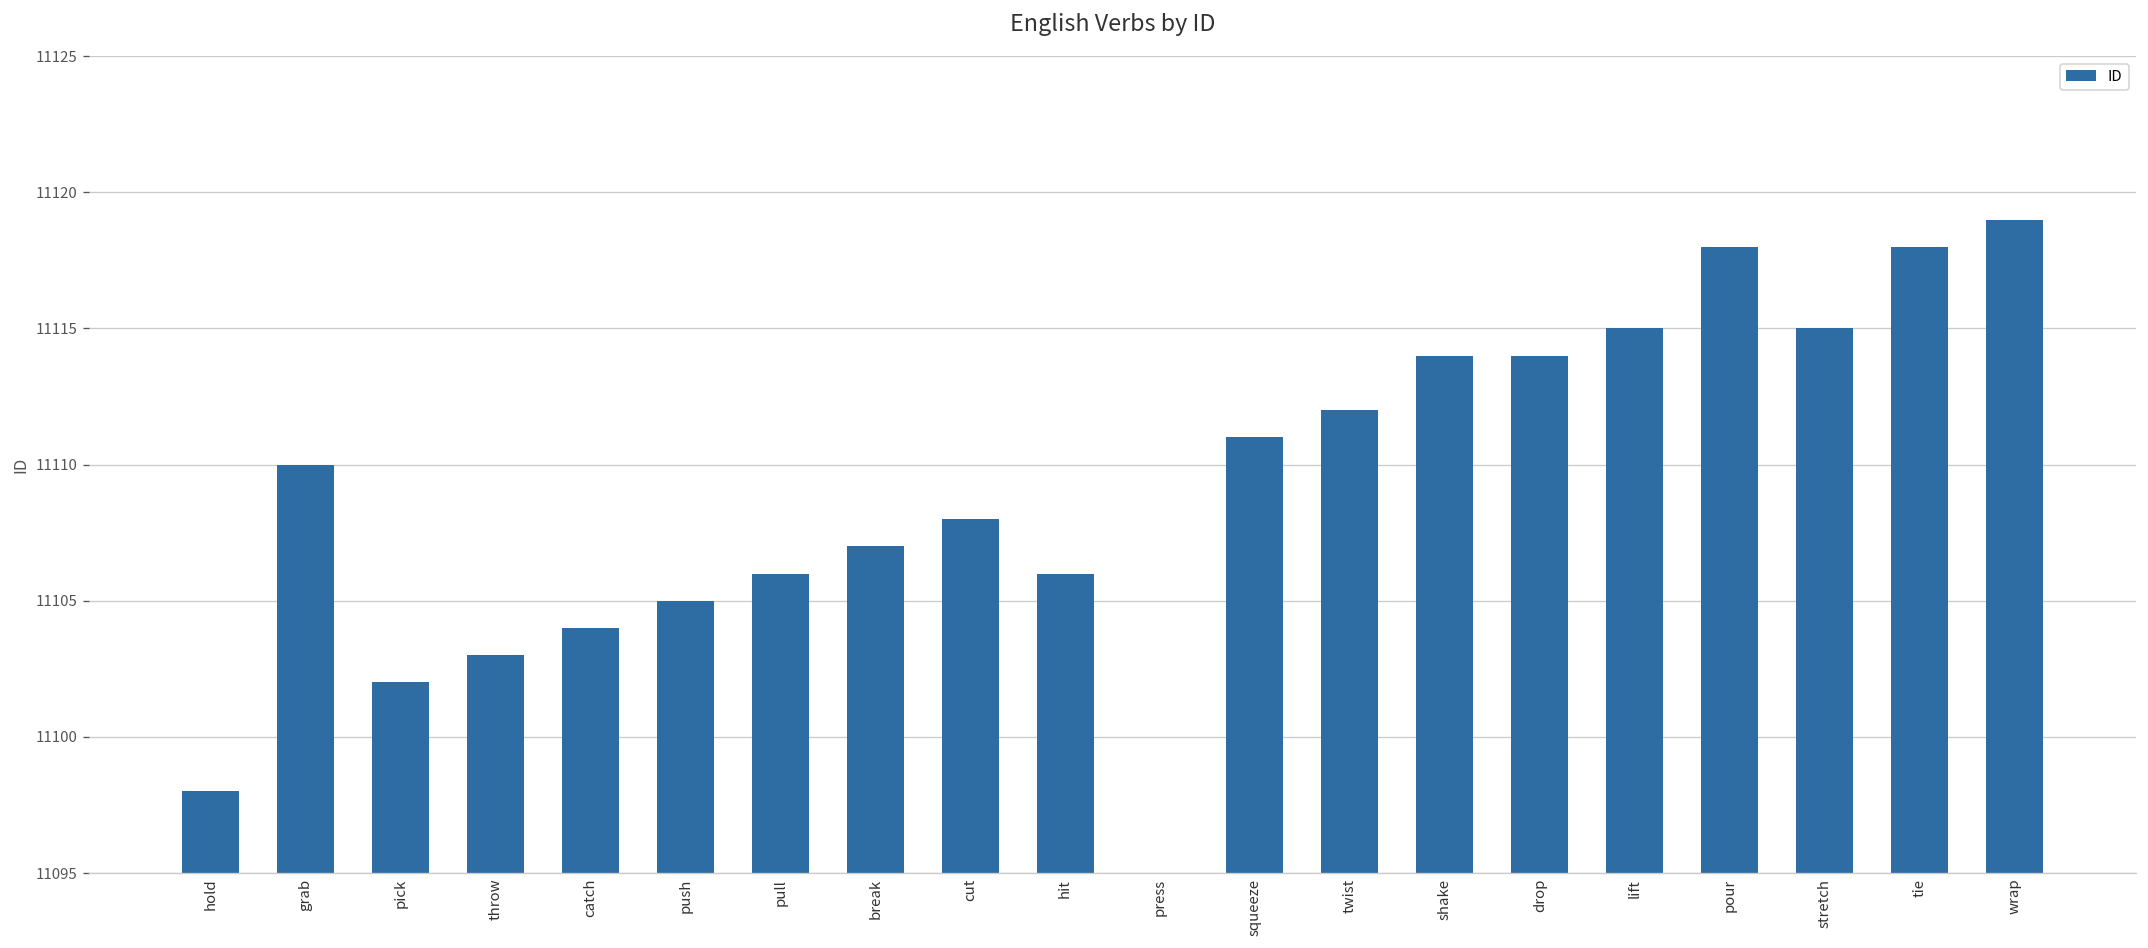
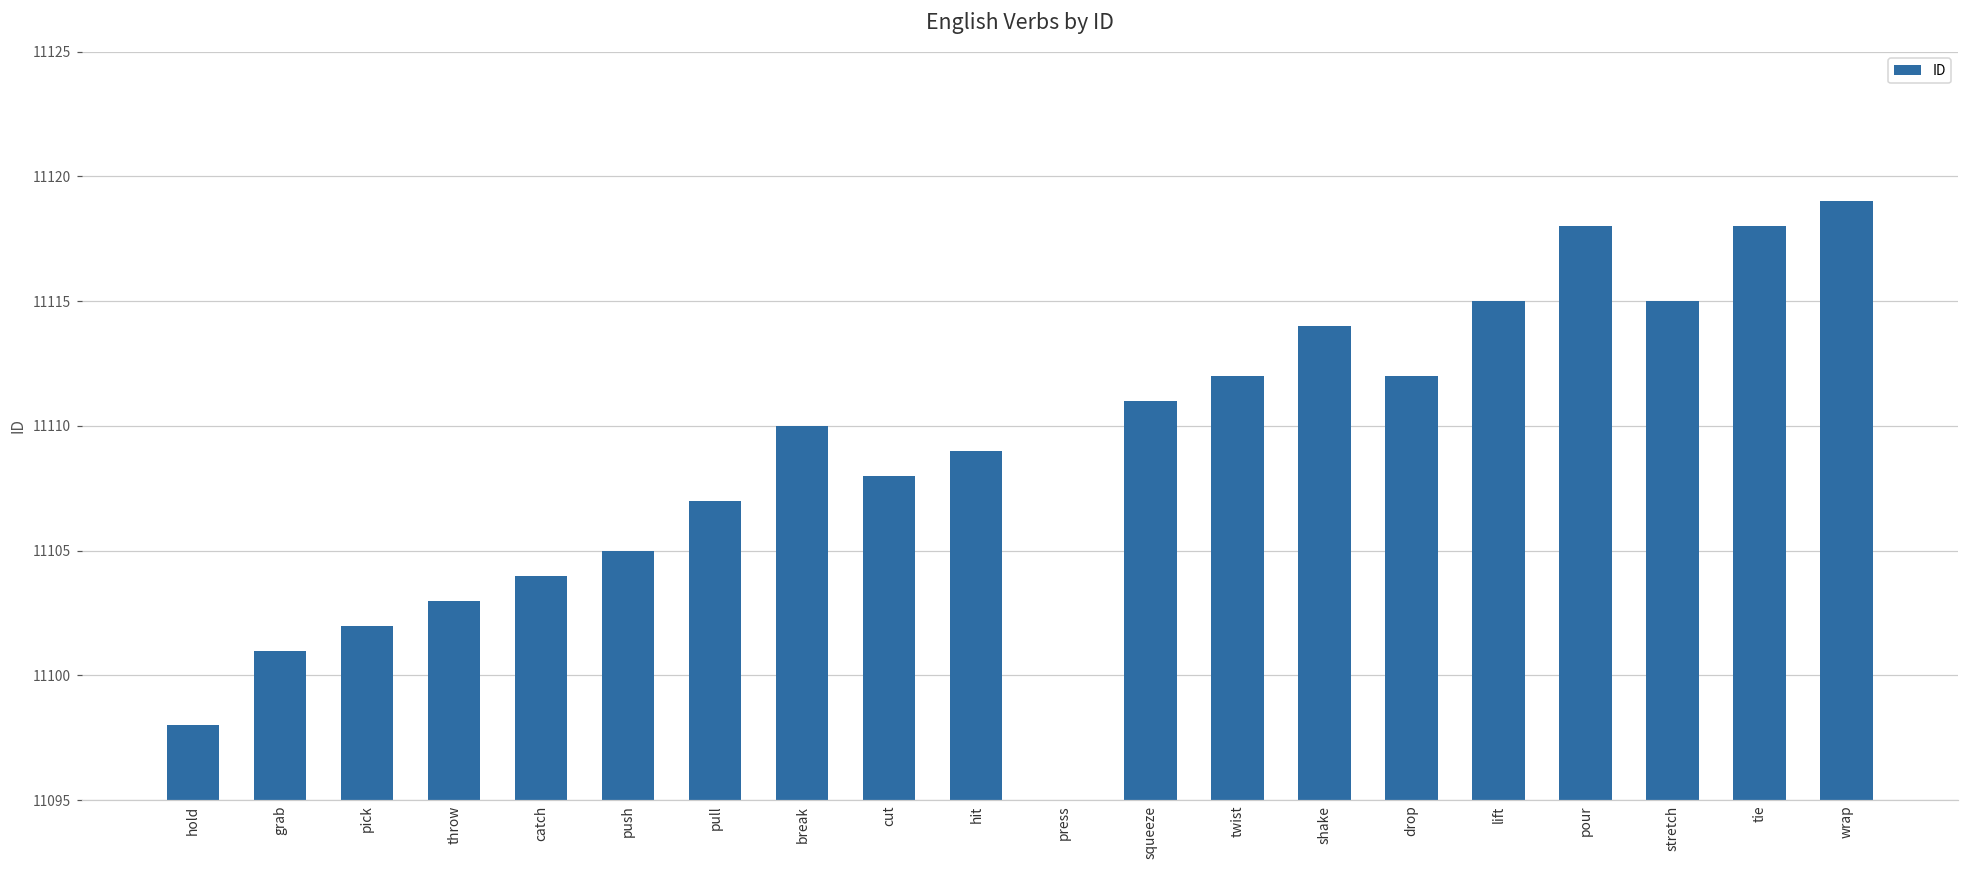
grab: 11110 -> 11101
pull: 11106 -> 11107
break: 11107 -> 11110
hit: 11106 -> 11109
drop: 11114 -> 11112
